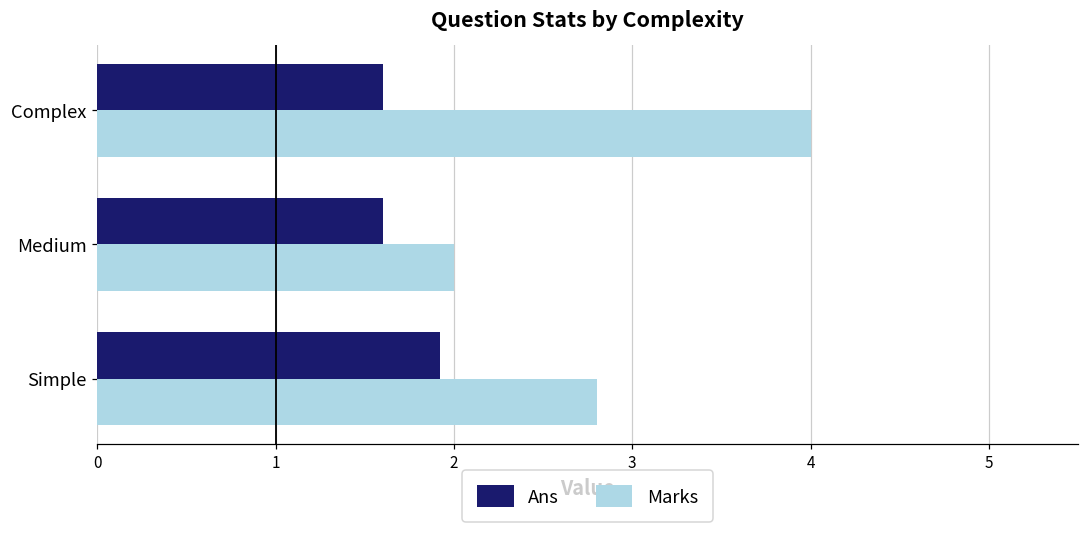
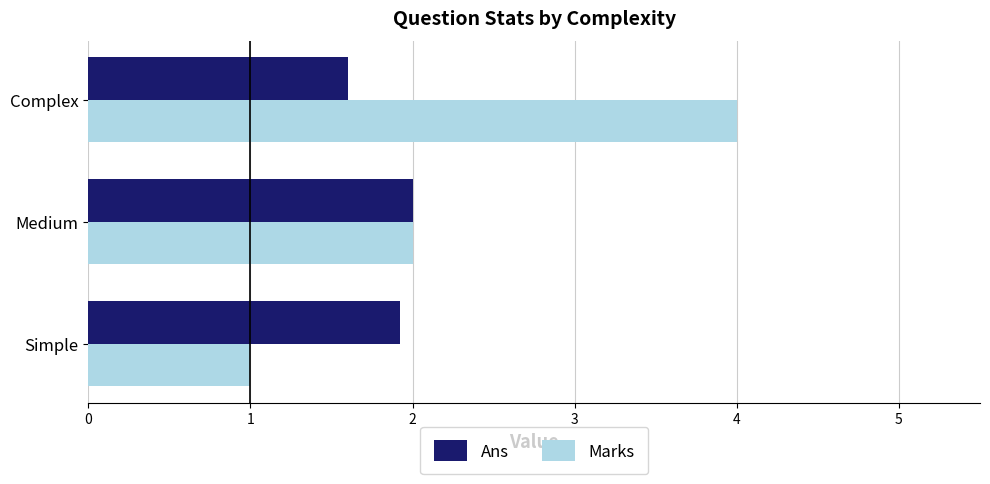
Ans, Medium: 1.6 -> 2.0
Marks, Simple: 2.8 -> 1.0
